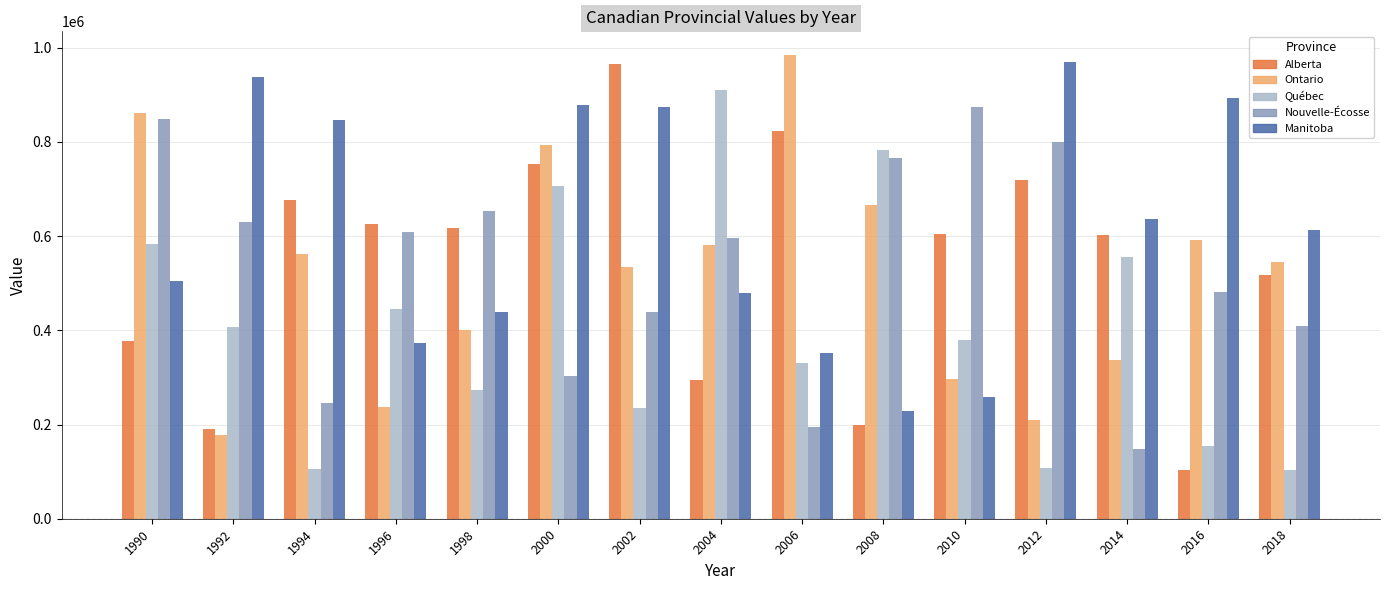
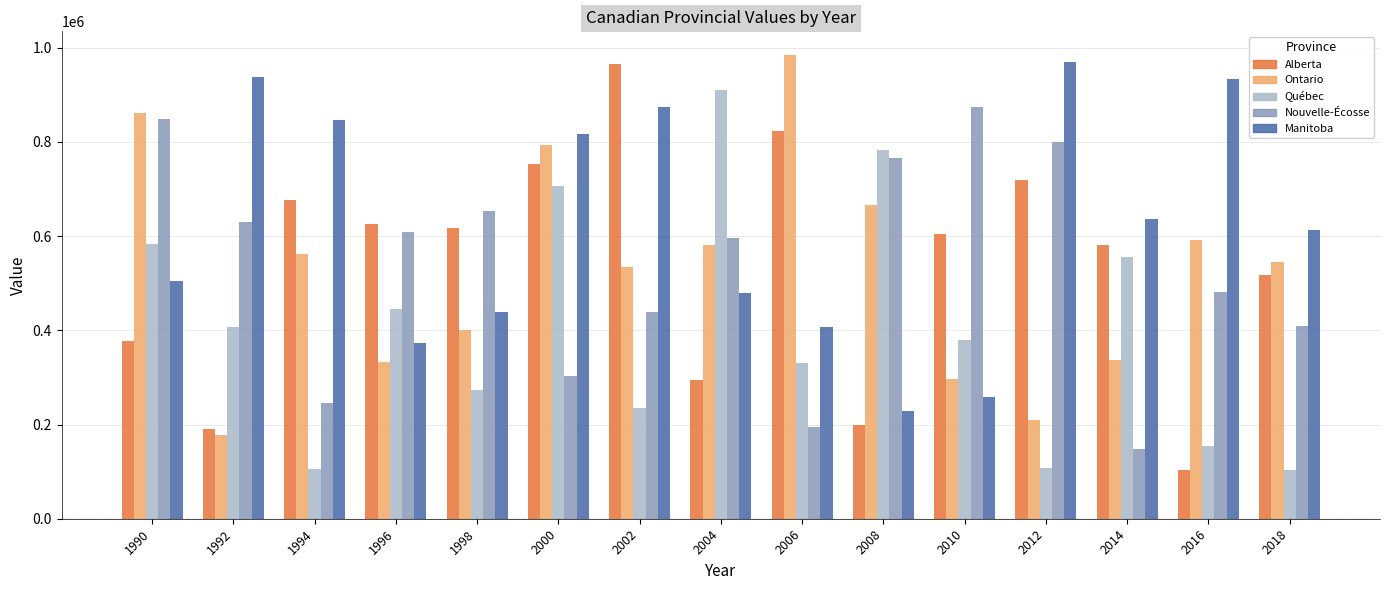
Ontario, 1996: 240000 -> 330000
Manitoba, 2000: 880000 -> 820000
Manitoba, 2006: 350000 -> 410000
Alberta, 2014: 600000 -> 580000
Manitoba, 2016: 890000 -> 930000
